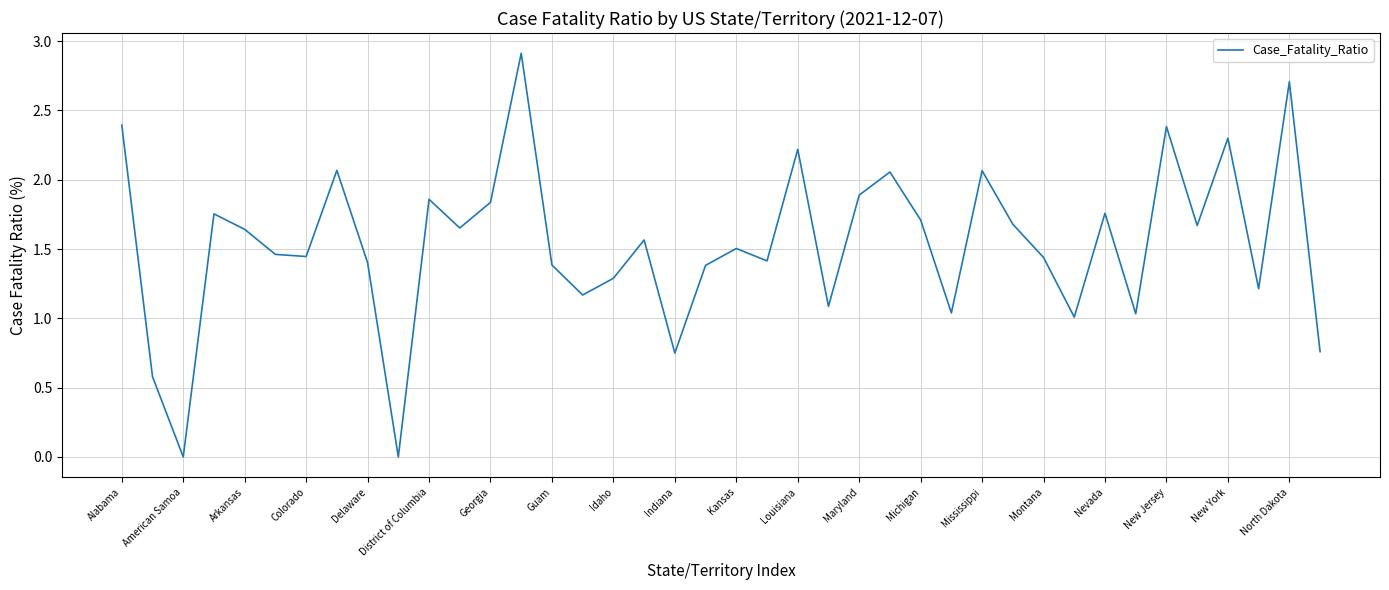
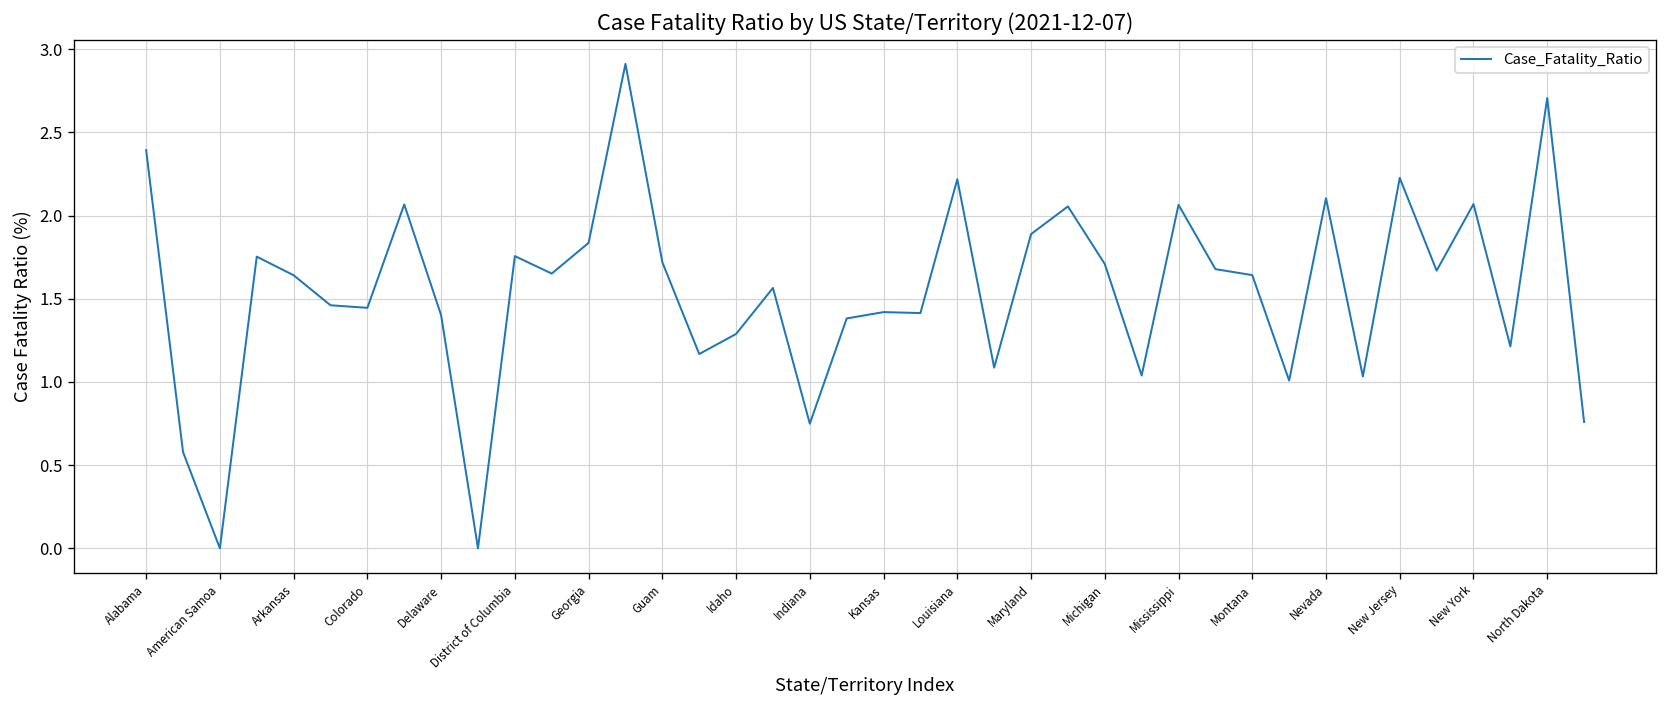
District of Columbia: 1.86 -> 1.76
Guam: 1.38 -> 1.72
Kansas: 1.50 -> 1.42
Montana: 1.44 -> 1.64
Nevada: 1.76 -> 2.10
New Jersey: 2.38 -> 2.23
New York: 2.30 -> 2.07
